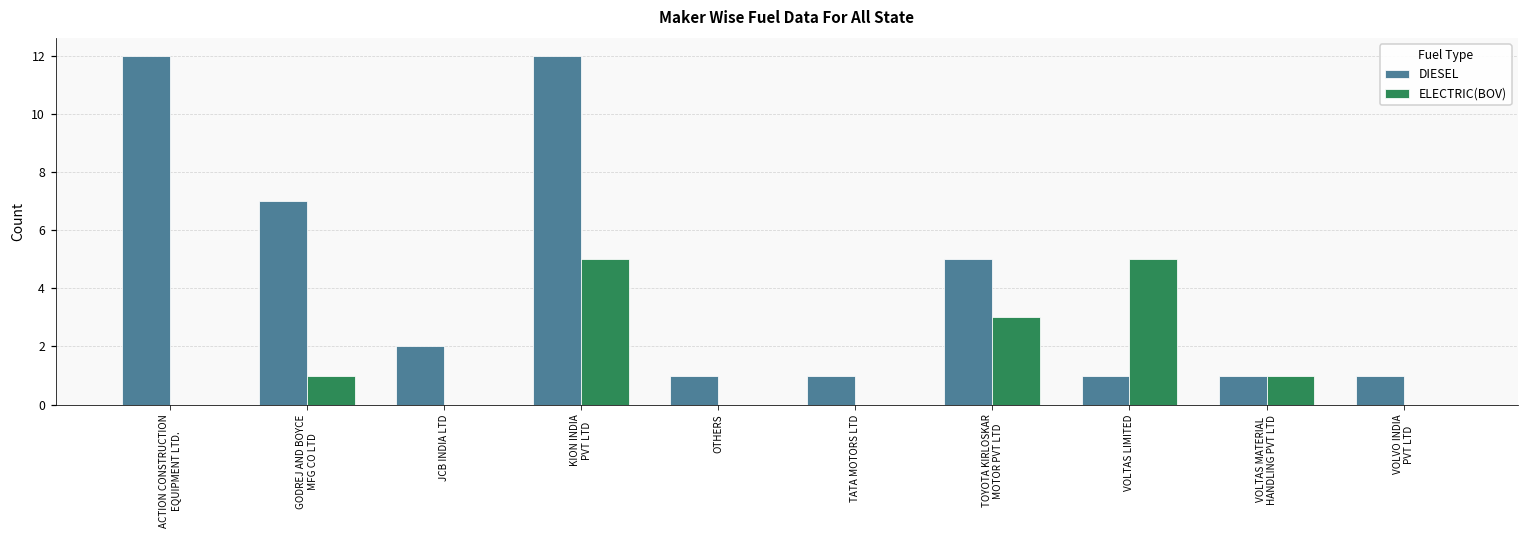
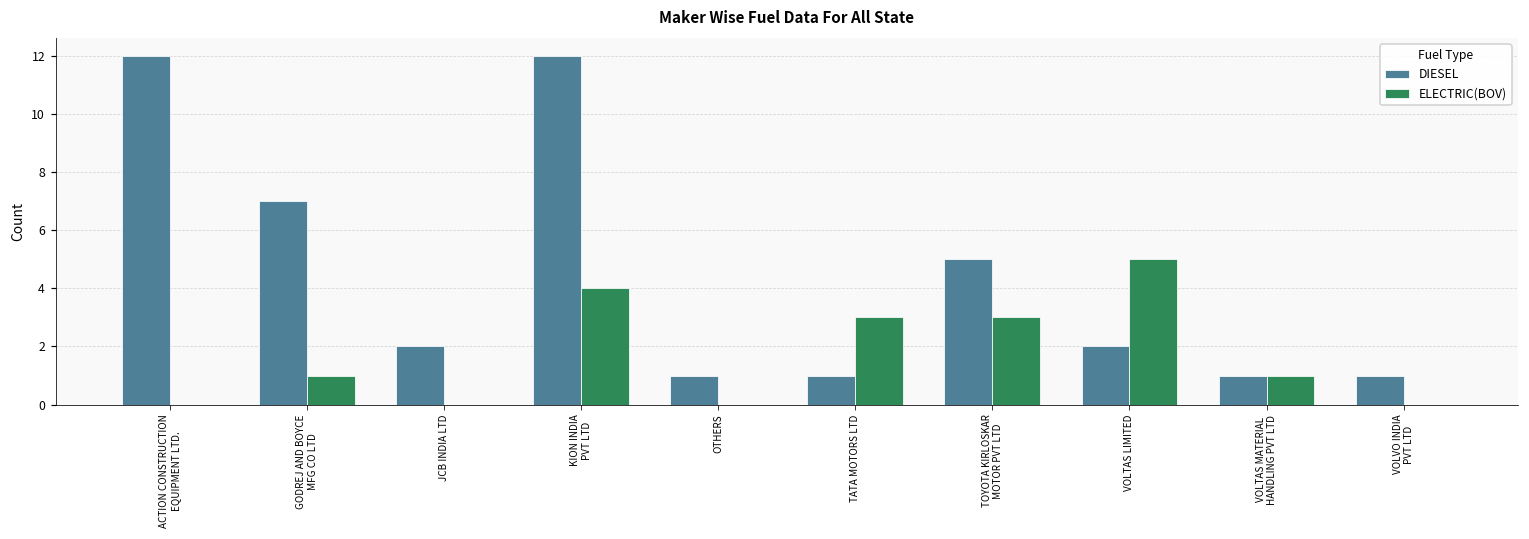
ELECTRIC(BOV), KION INDIA PVT LTD: 5 -> 4
ELECTRIC(BOV), TATA MOTORS LTD: 0 -> 3
DIESEL, VOLTAS LIMITED: 1 -> 2
